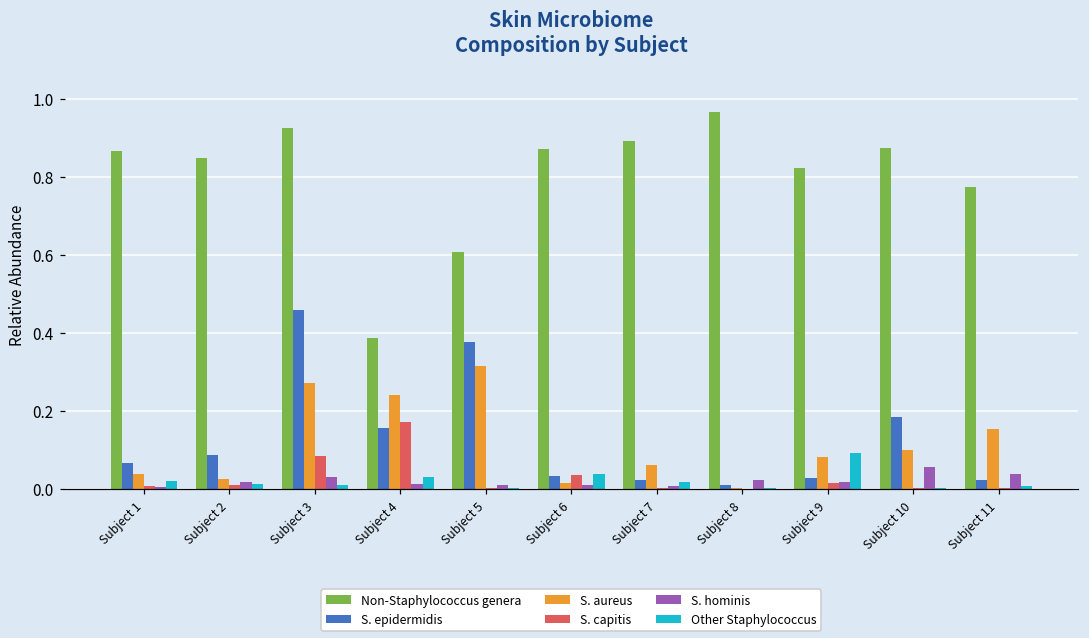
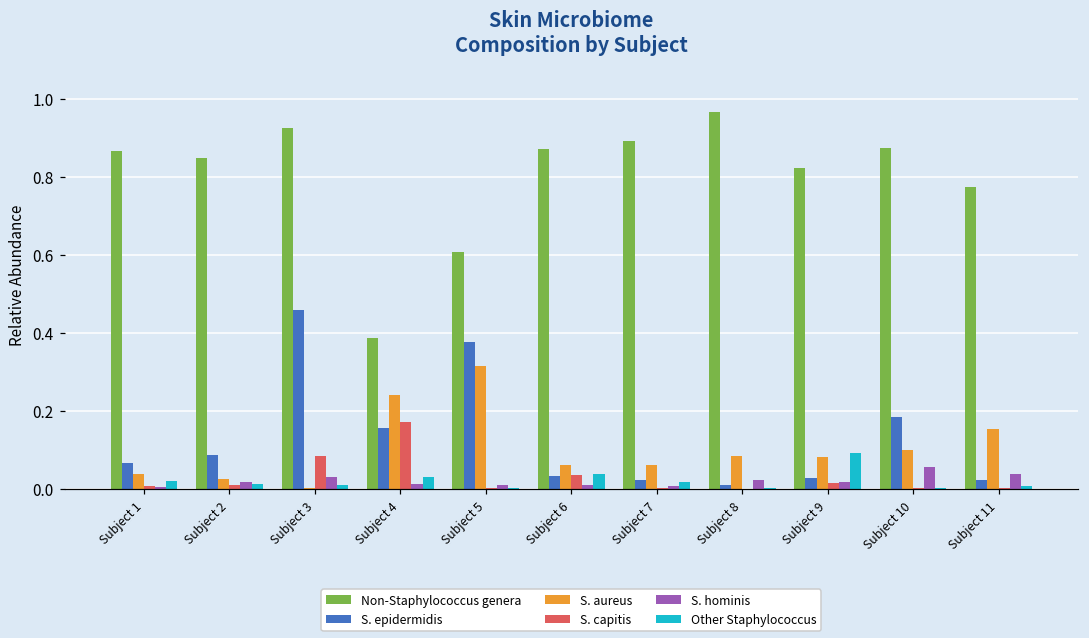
S. aureus, Subject 3: 0.27 -> 0.00
S. aureus, Subject 6: 0.01 -> 0.06
S. aureus, Subject 8: 0.00 -> 0.08
